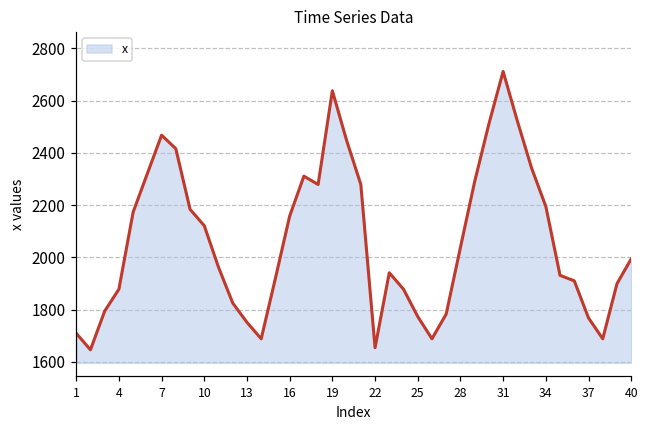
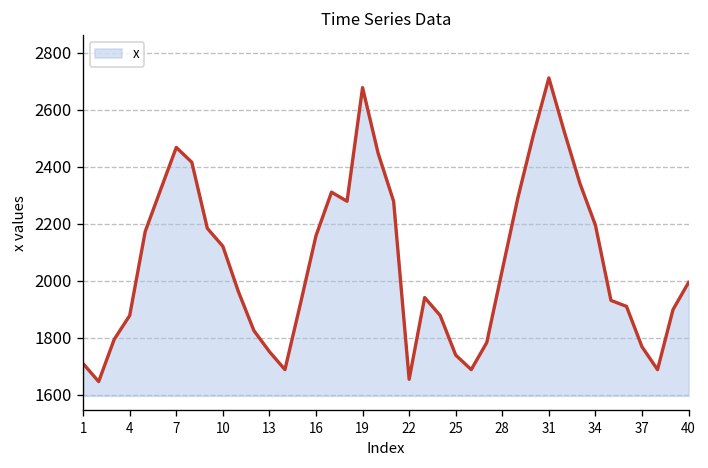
19: 2640 -> 2680
25: 1770 -> 1740
